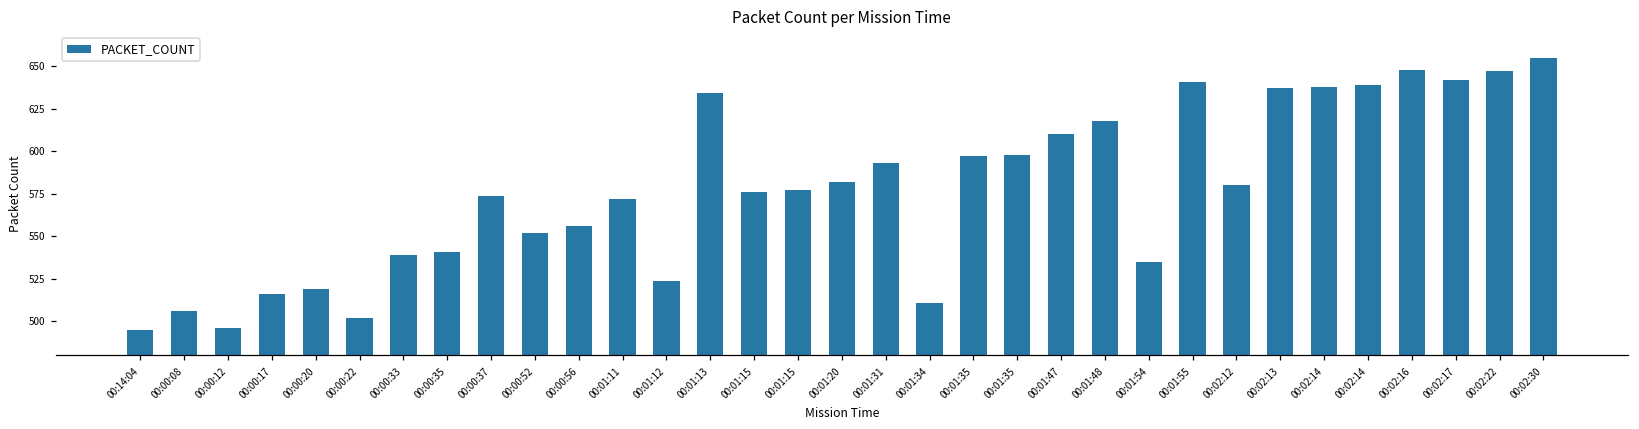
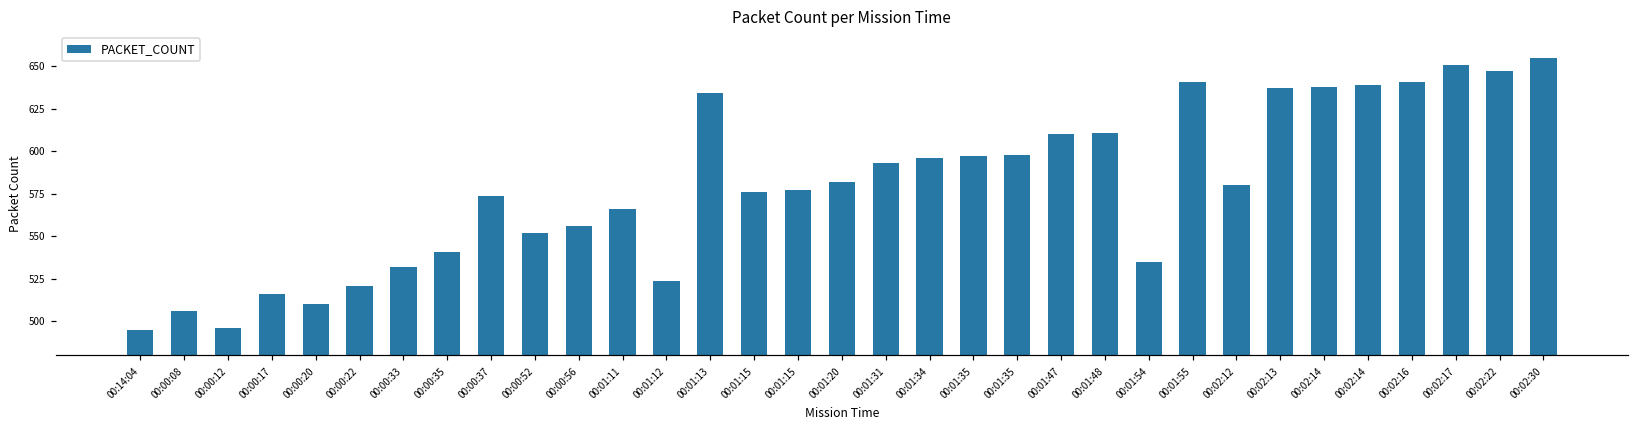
00:00:20: 519 -> 510
00:00:22: 502 -> 521
00:00:33: 539 -> 532
00:01:11: 572 -> 566
00:01:34: 511 -> 596
00:01:48: 618 -> 611
00:02:16: 648 -> 641
00:02:17: 642 -> 651
